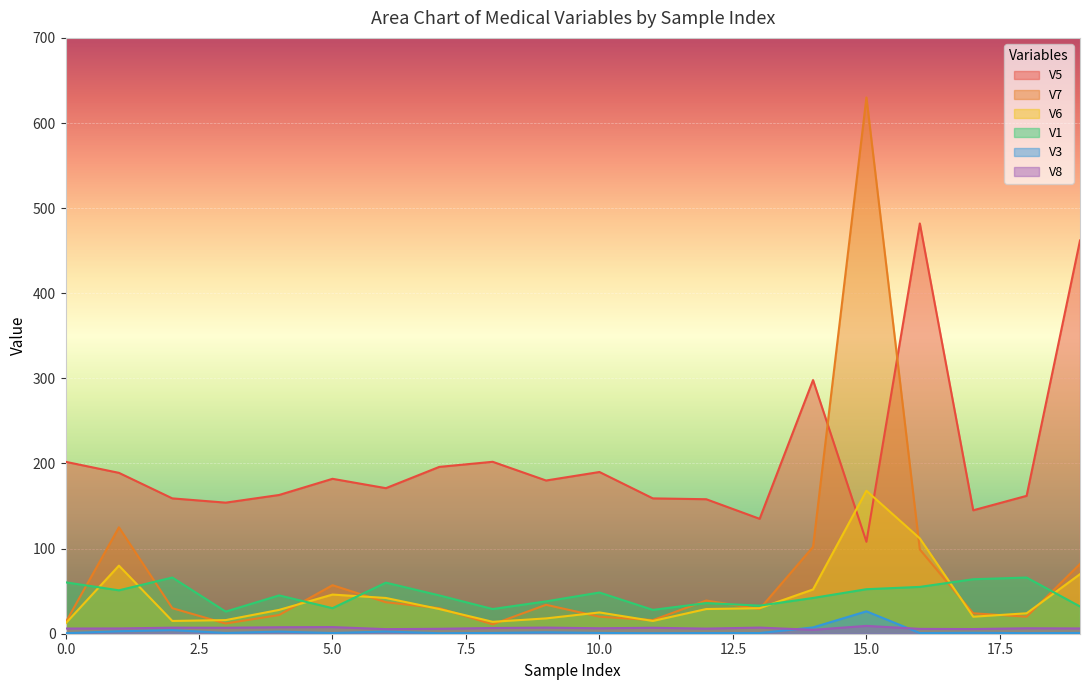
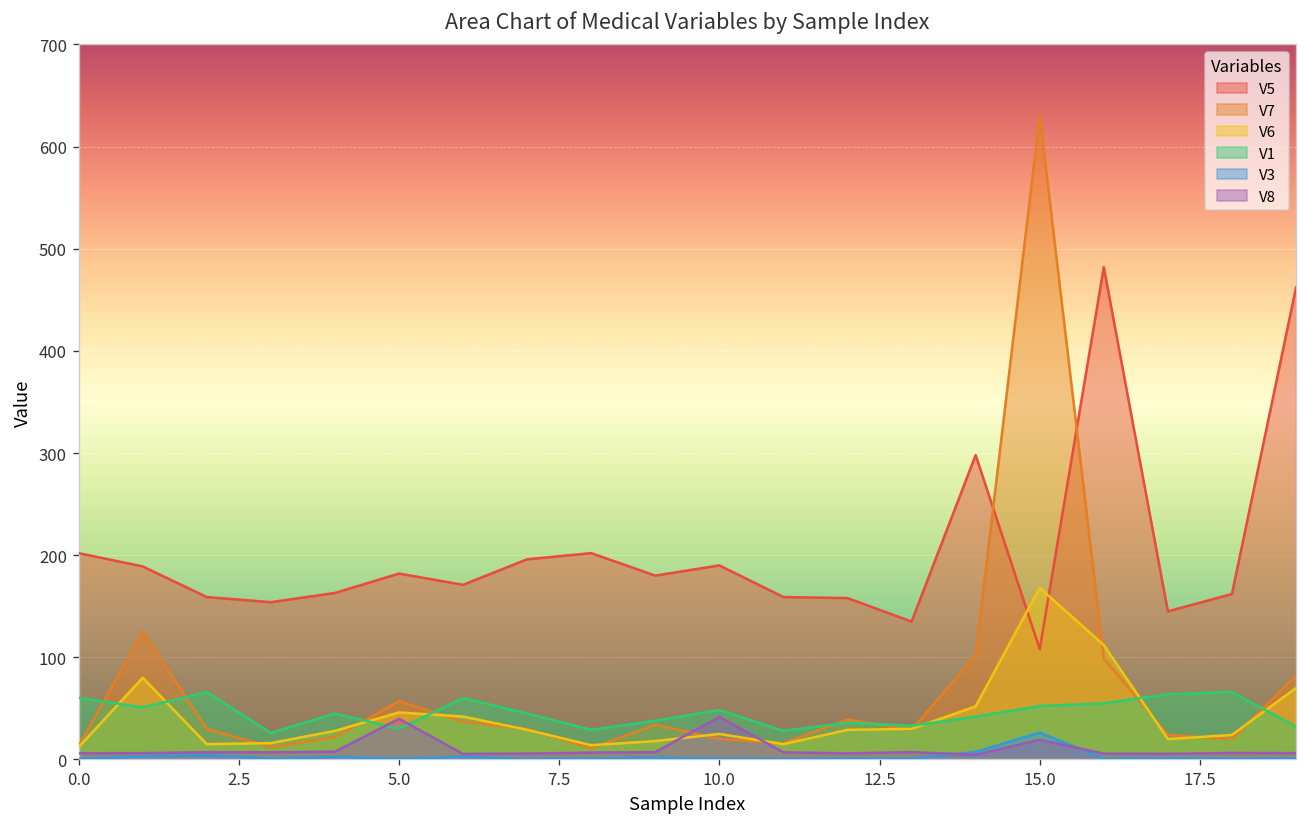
V8, 5.0: 10 -> 40
V8, 10.0: 10 -> 40
V8, 15.0: 10 -> 20
